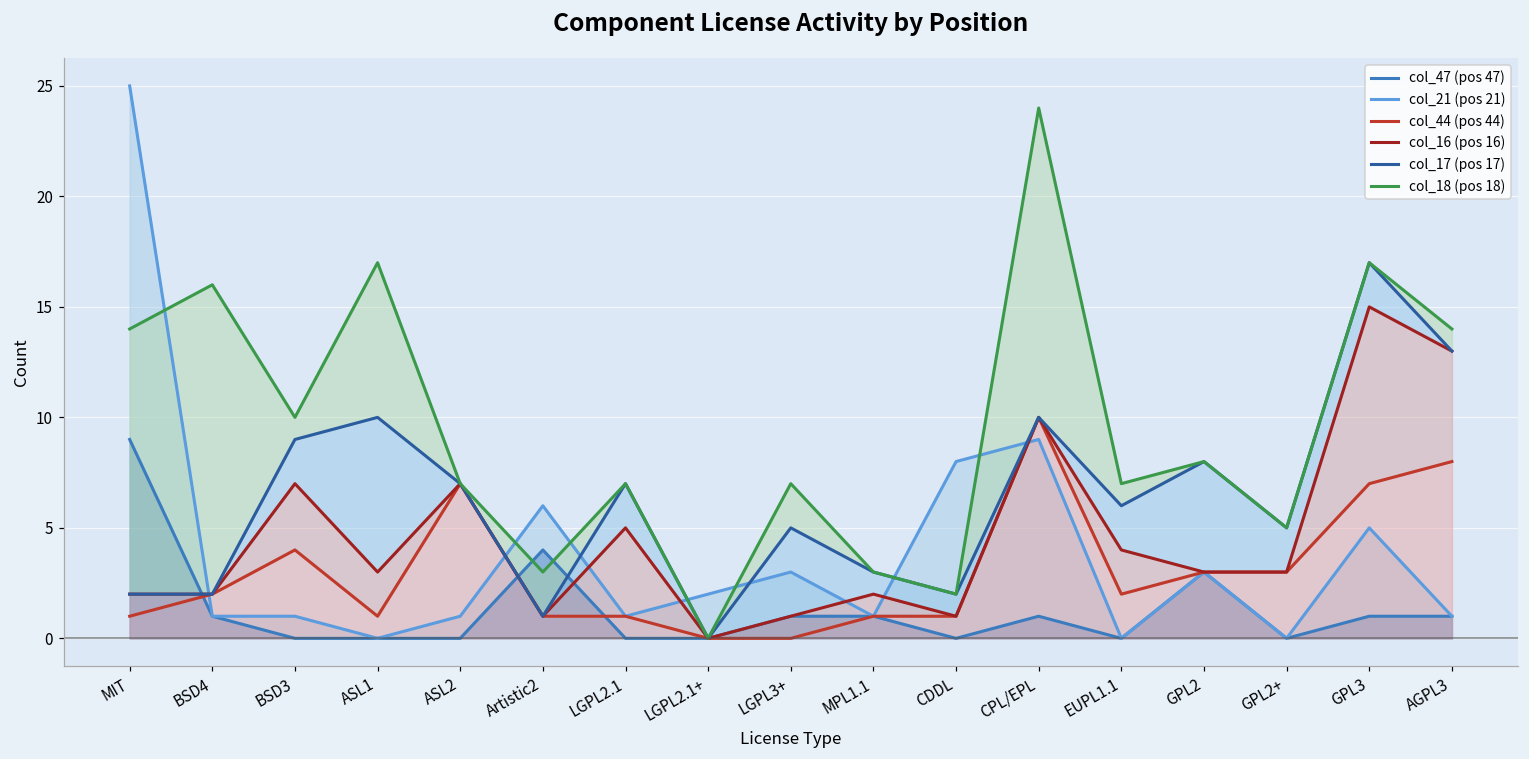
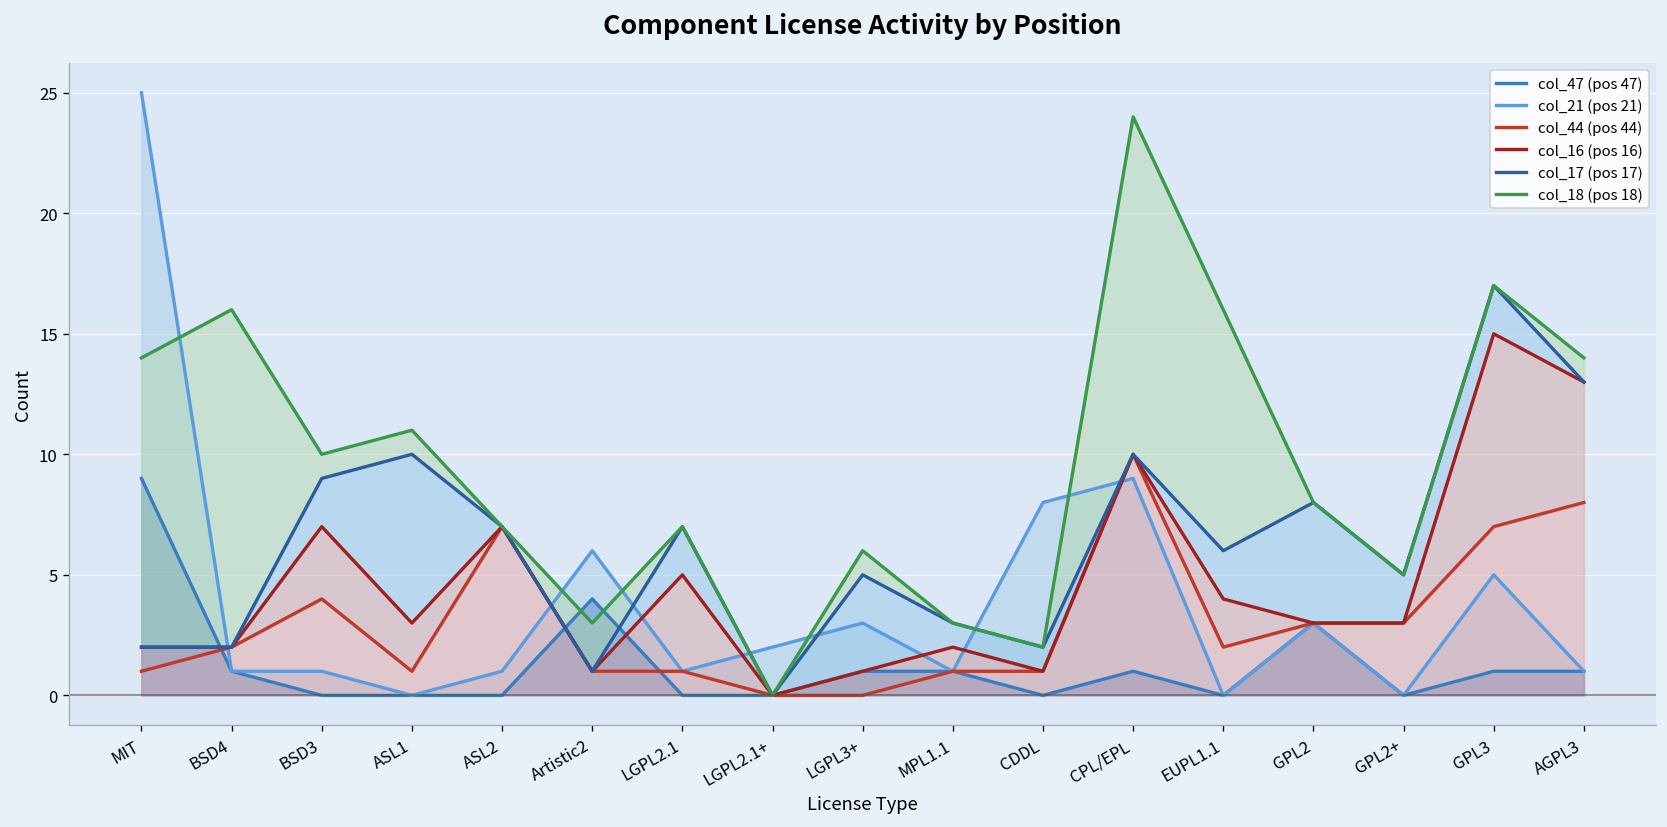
col_18 (pos 18), ASL1: 7 -> 1
col_18 (pos 18), LGPL3+: 2 -> 1
col_18 (pos 18), EUPL1.1: 1 -> 10
